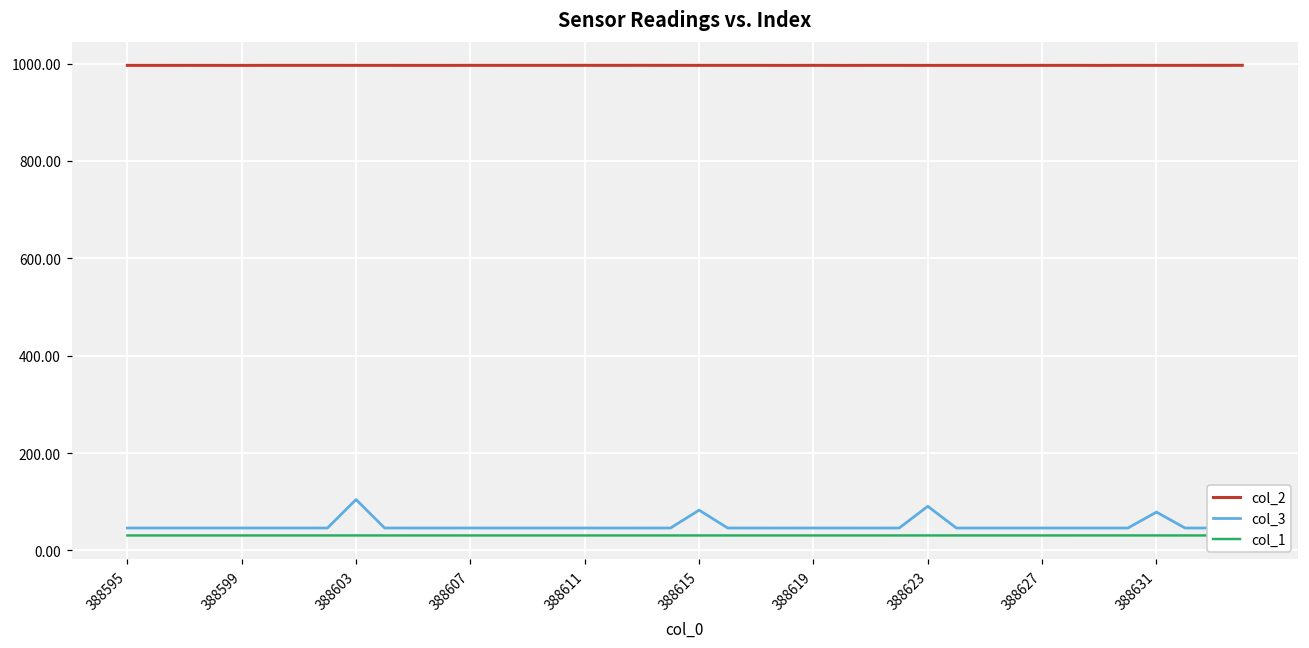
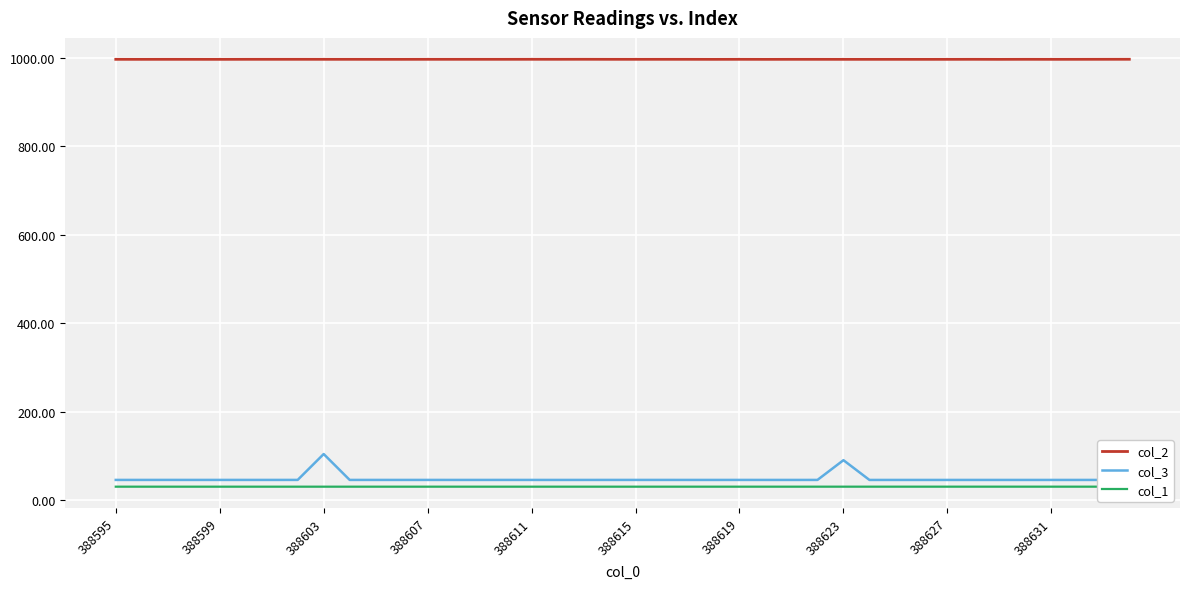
col_3, 388615: 80 -> 50
col_3, 388631: 80 -> 50
